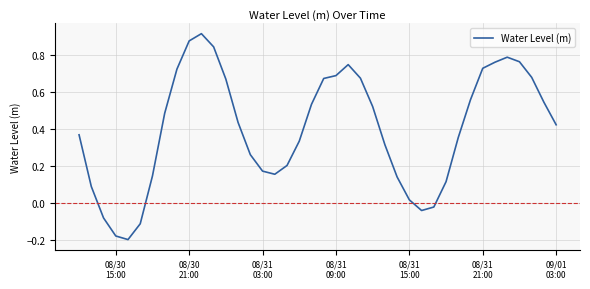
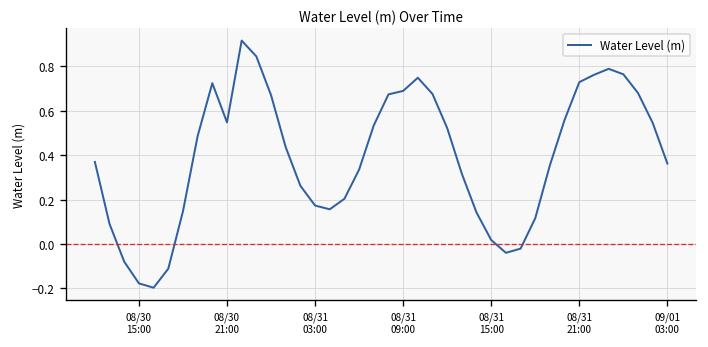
08/30 21:00: 0.88 -> 0.55
09/01 03:00: 0.42 -> 0.36
